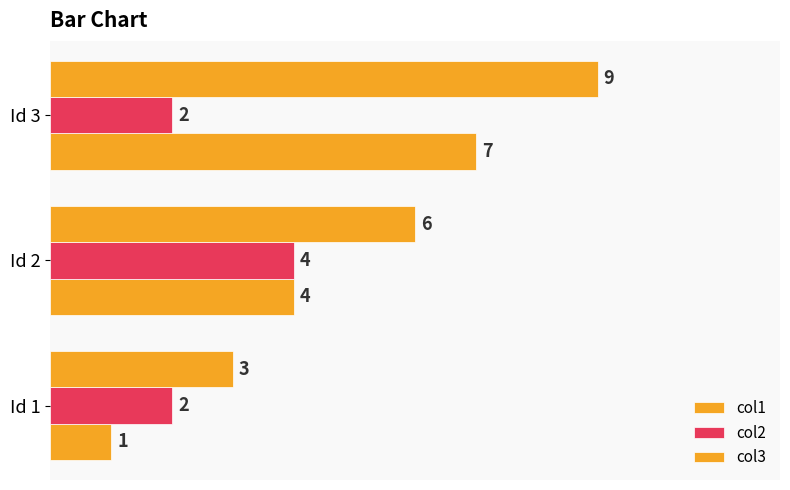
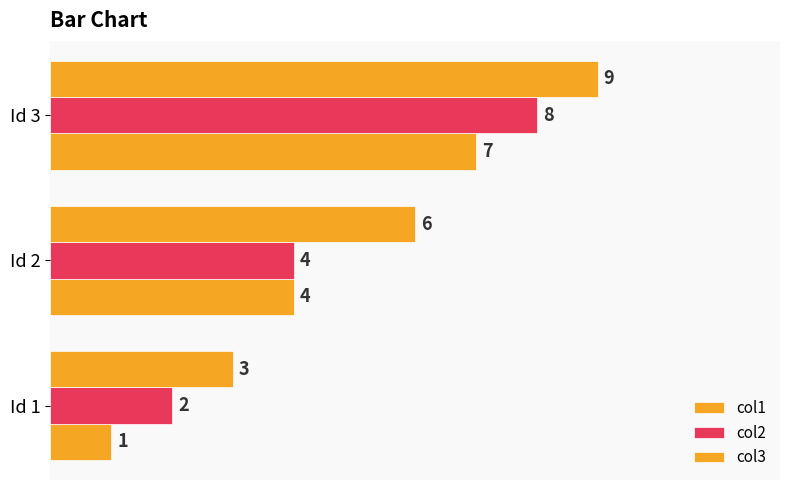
col2, Id 3: 2 -> 8
